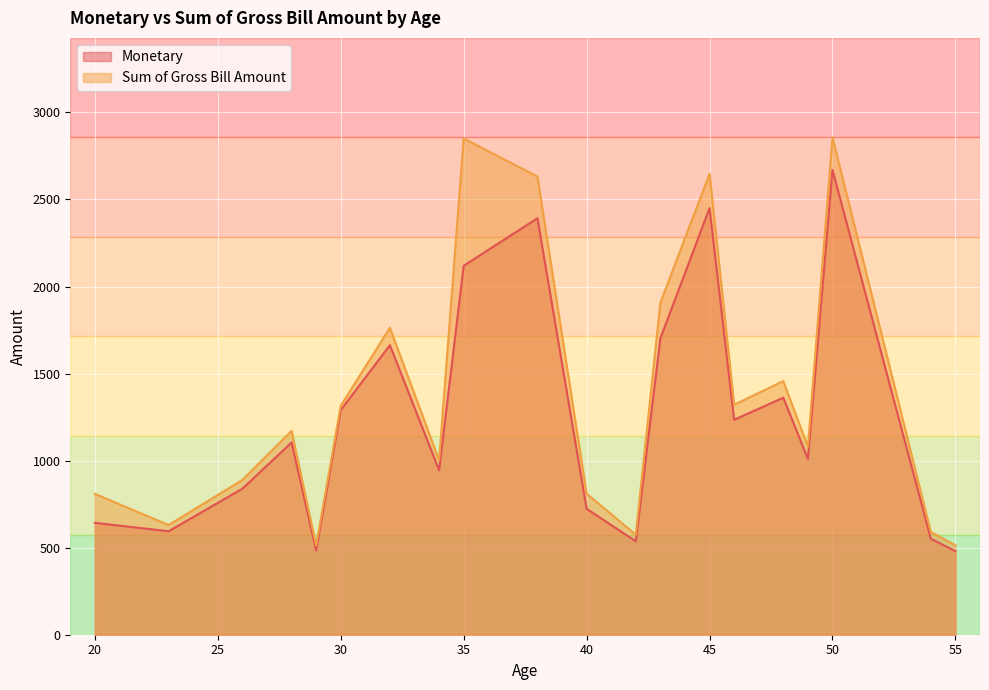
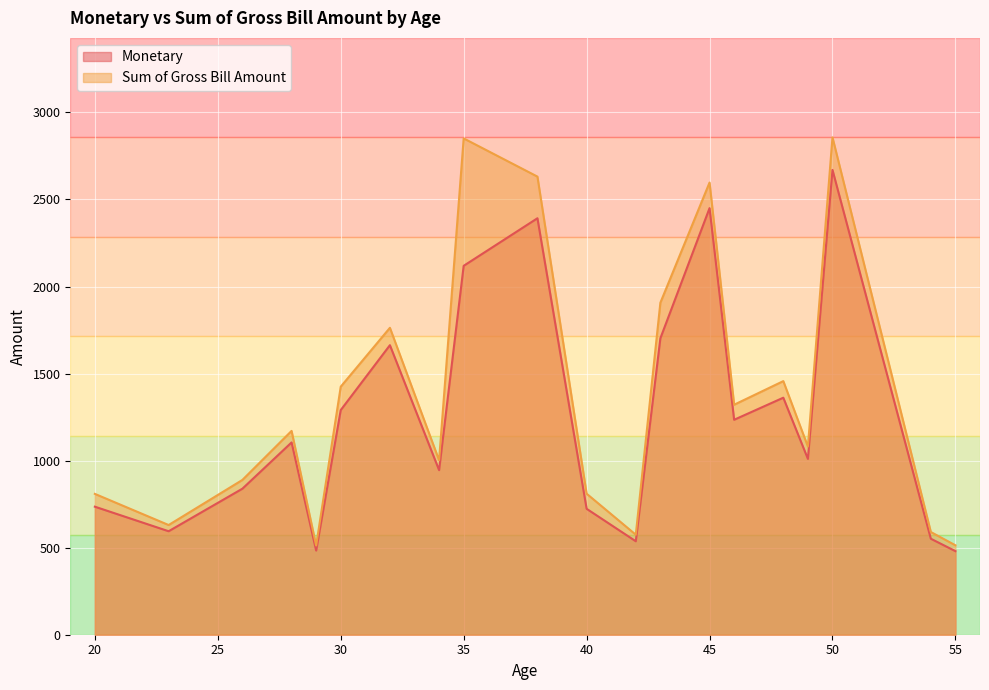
Monetary, 20: 640 -> 740
Sum of Gross Bill Amount, 30: 1320 -> 1420
Sum of Gross Bill Amount, 45: 2650 -> 2600
